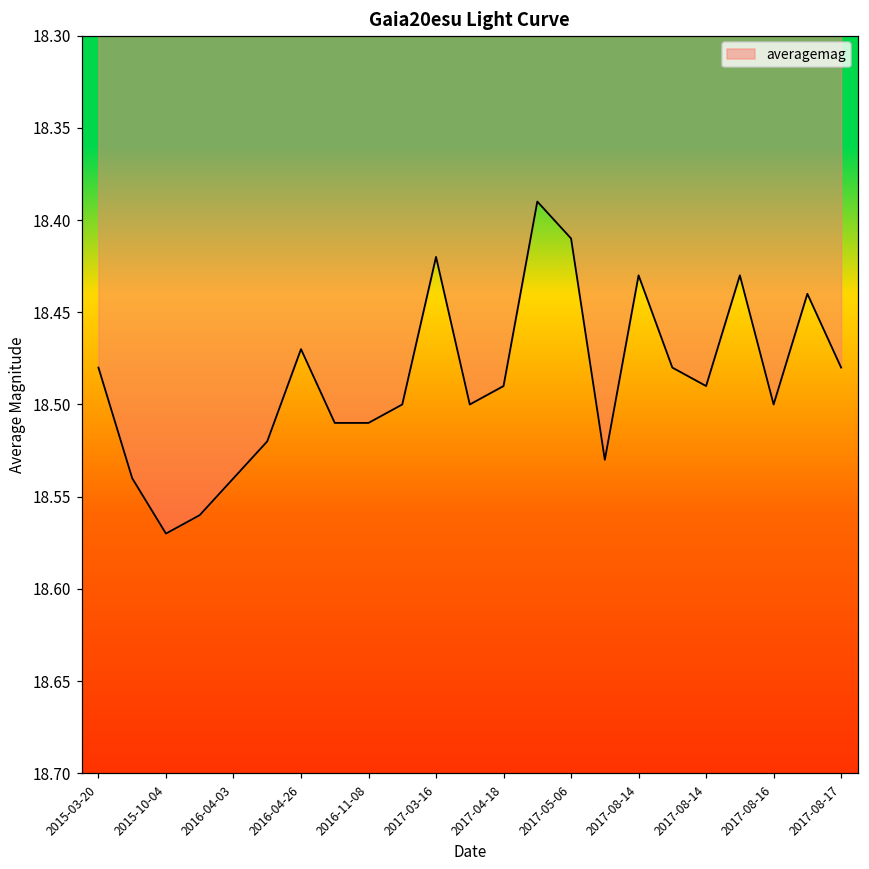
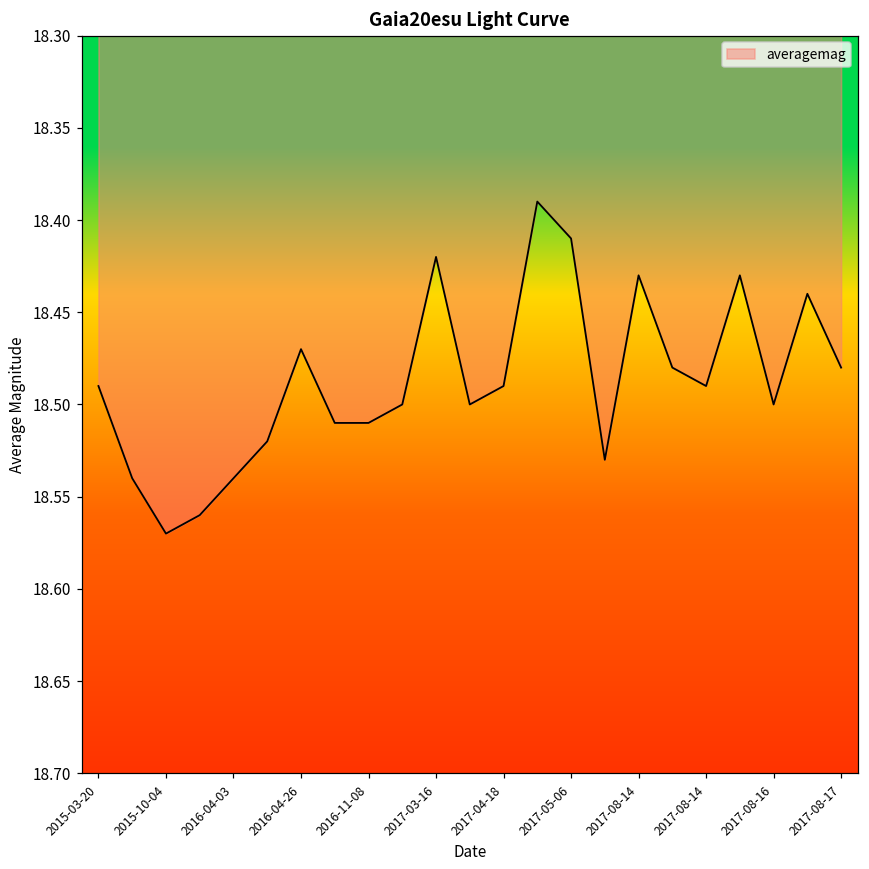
2015-03-20: 18.48 -> 18.49
